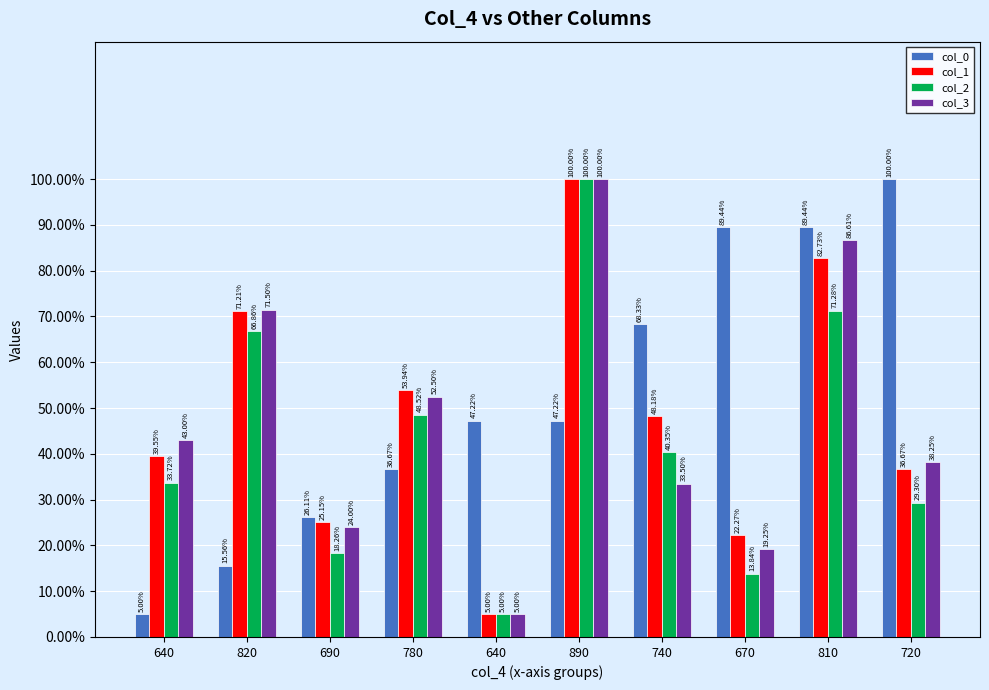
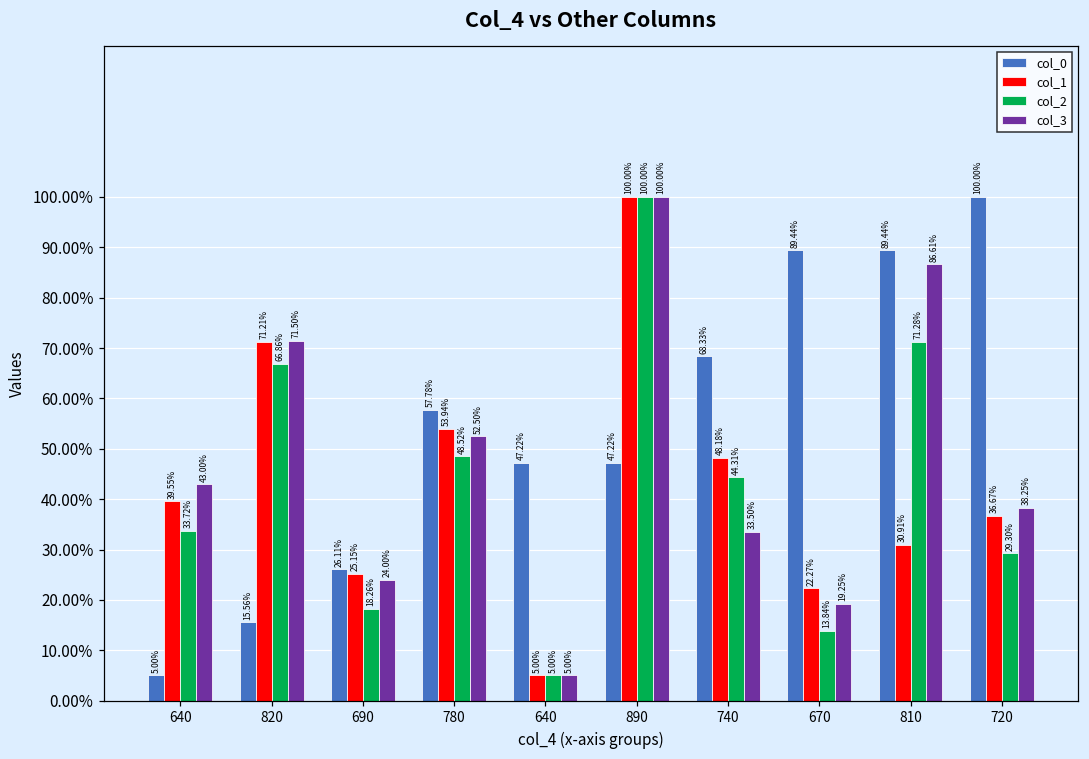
col_0, 780: 36.67% -> 57.78%
col_2, 740: 40.35% -> 44.31%
col_1, 810: 82.73% -> 30.91%
